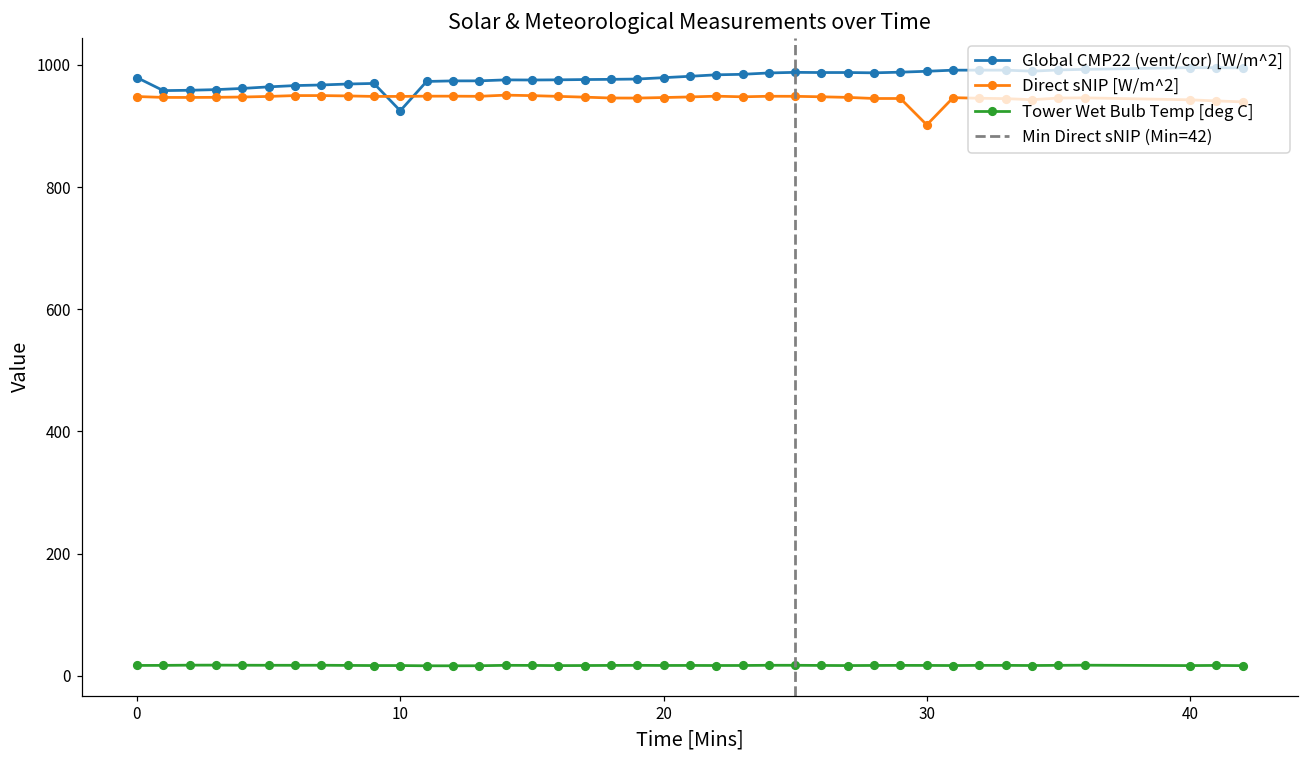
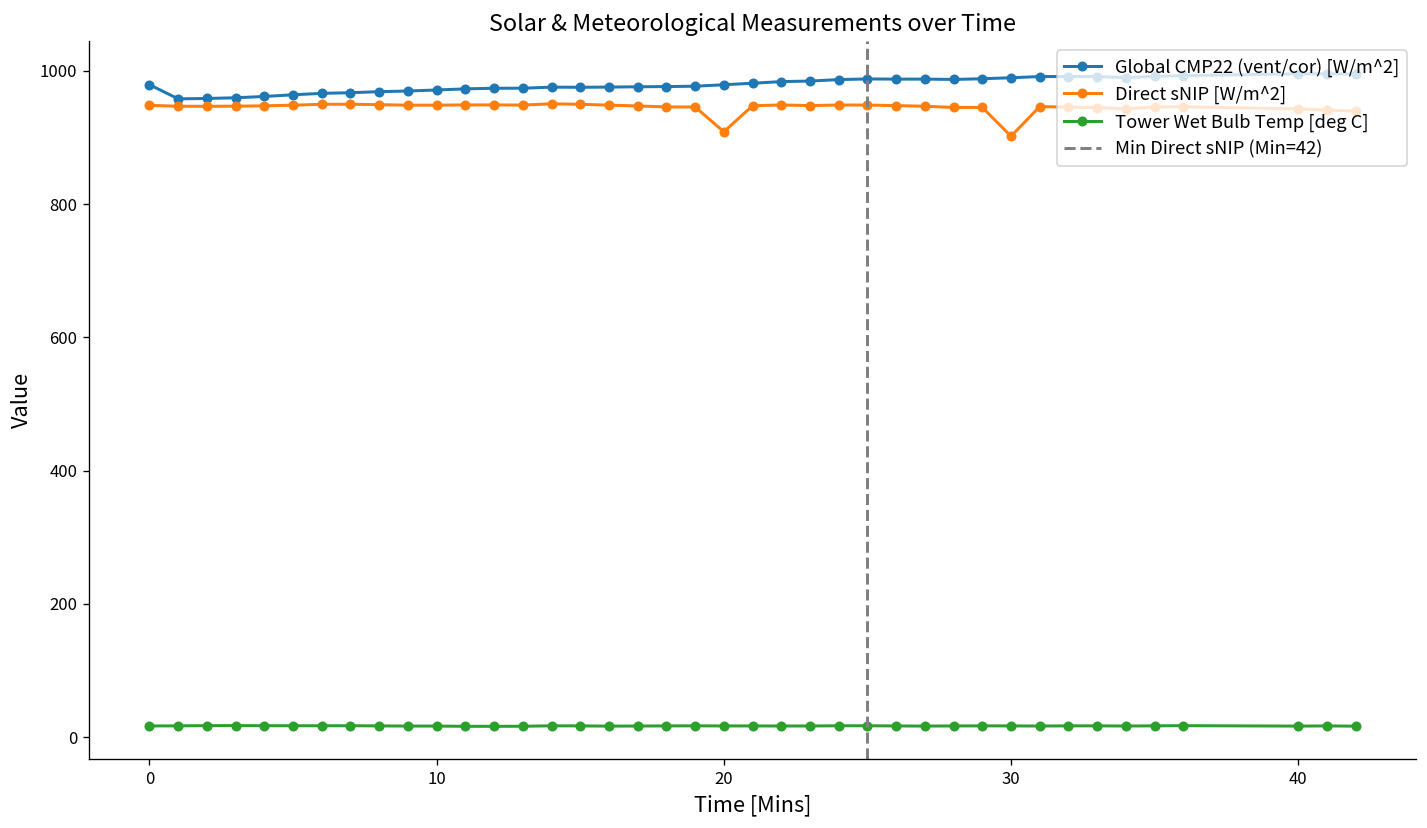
Global CMP22 (vent/cor) [W/m^2], 10: 920 -> 970
Direct sNIP [W/m^2], 20: 950 -> 910
